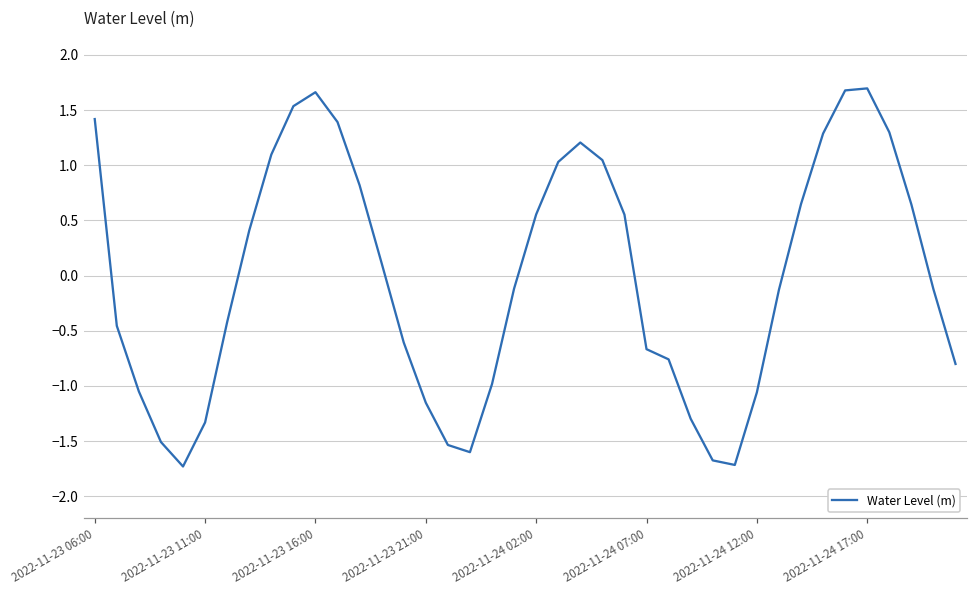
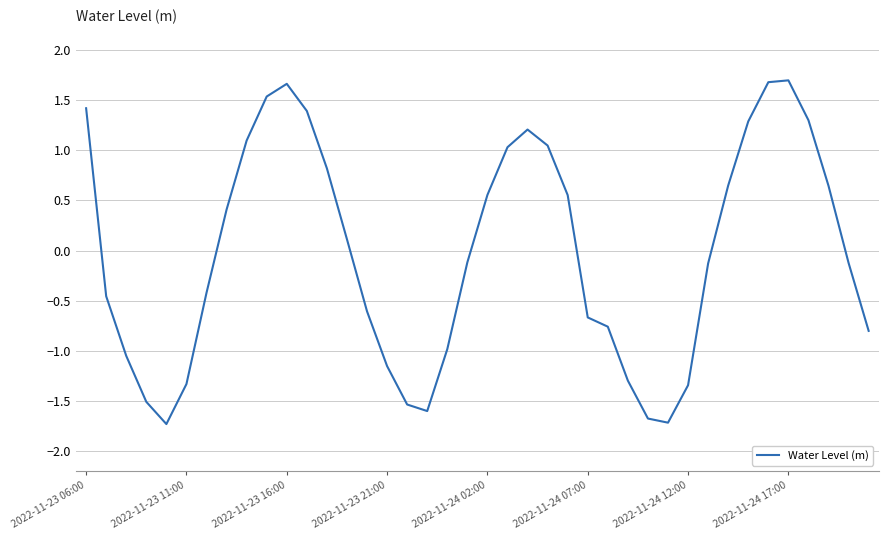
2022-11-24 12:00: -1.06 -> -1.34
